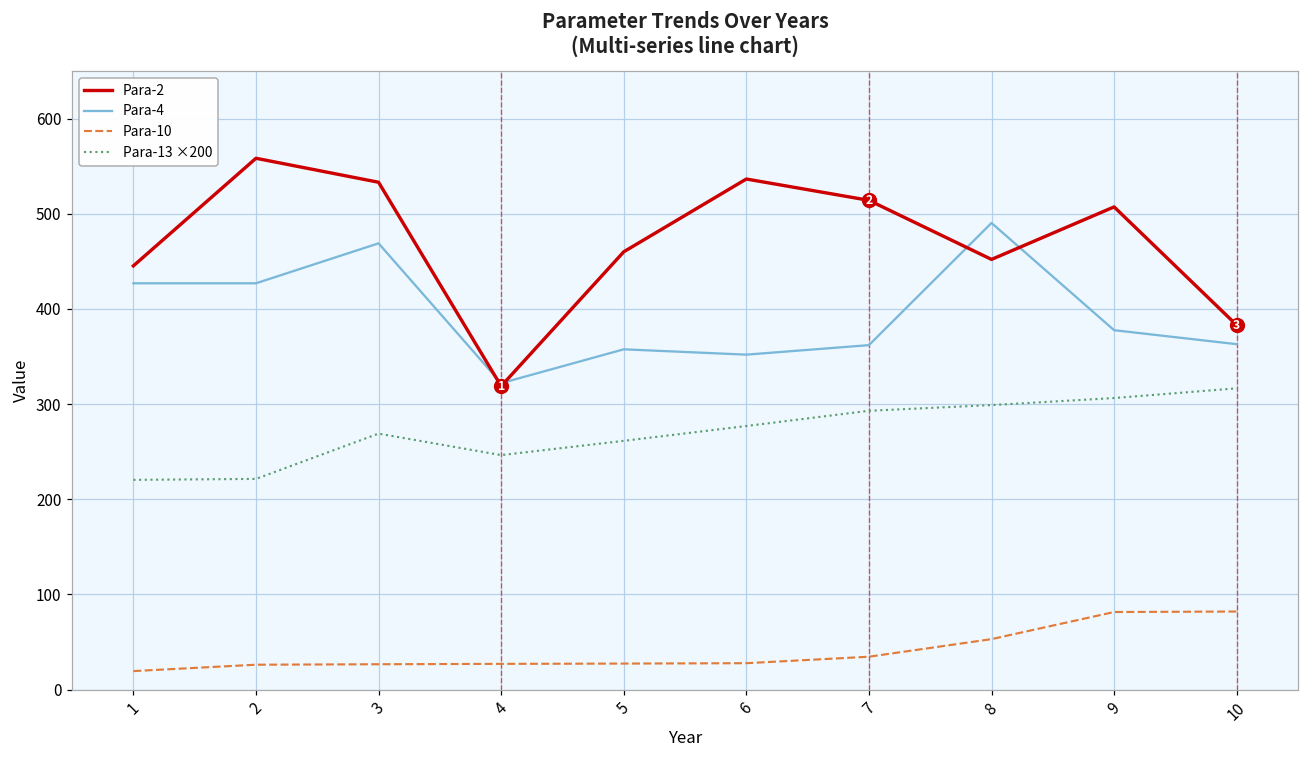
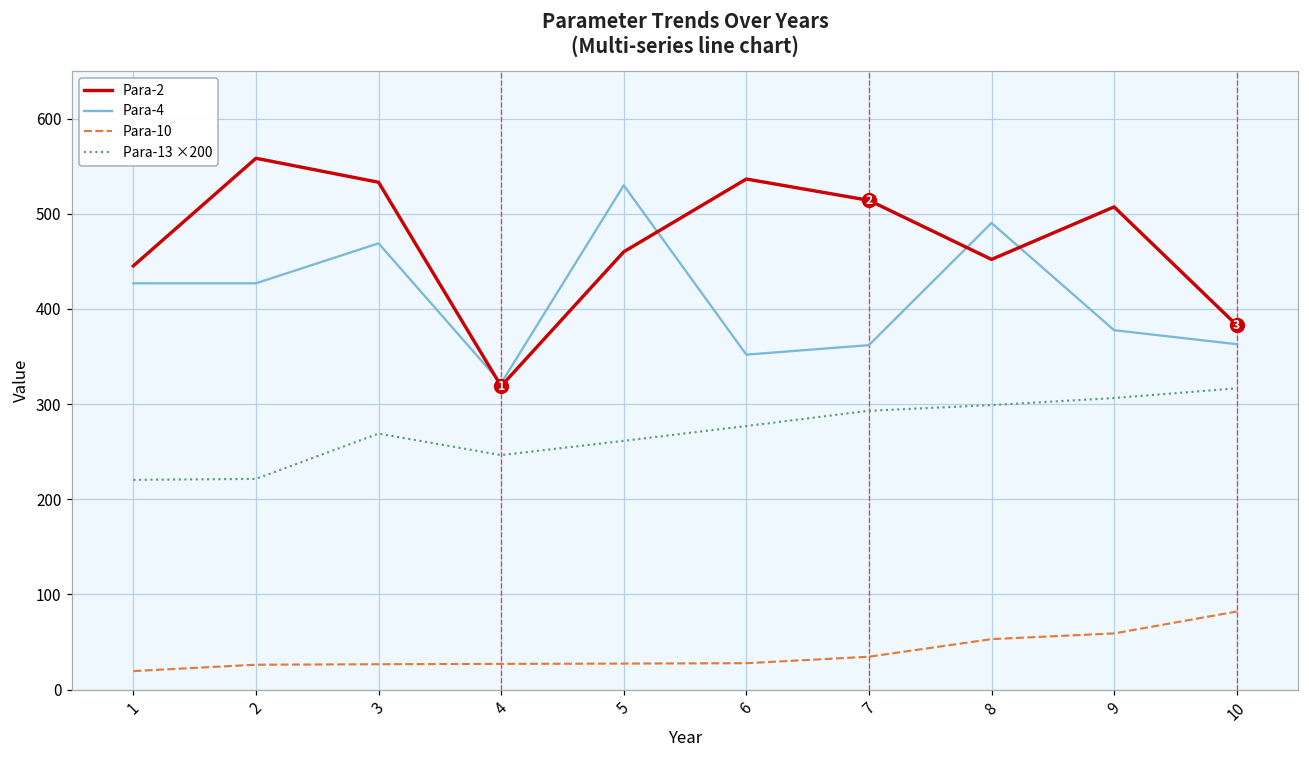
Para-4, 5: 360 -> 530
Para-10, 9: 80 -> 60
